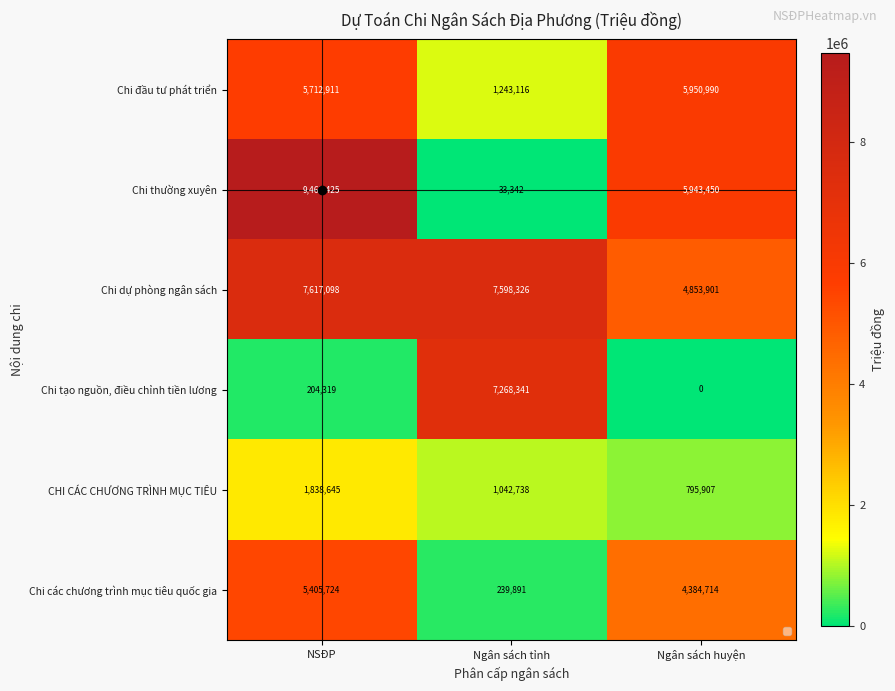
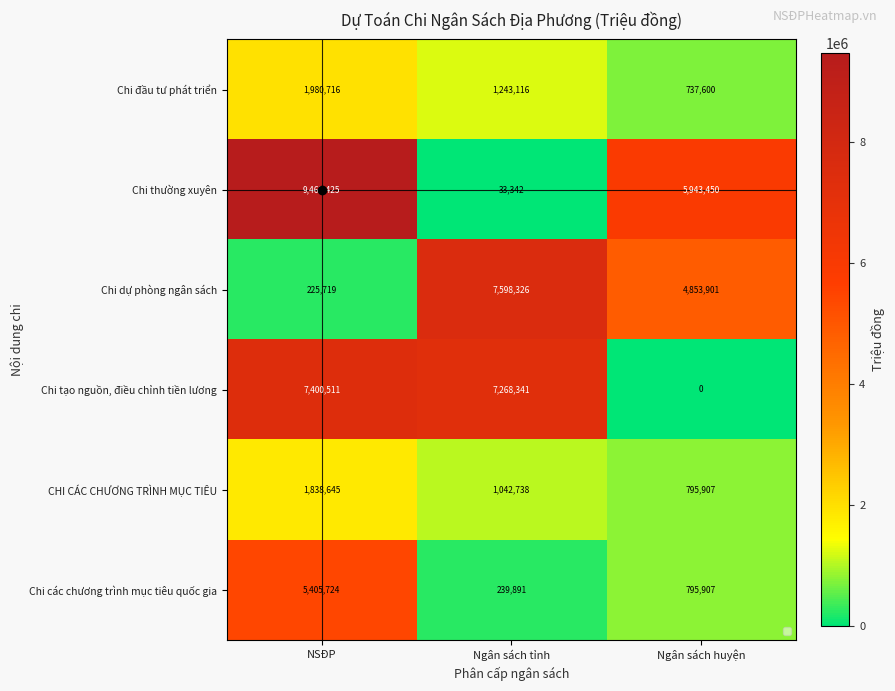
Chi đầu tư phát triển, NSĐP: 5,712,911 -> 1,980,716
Chi đầu tư phát triển, Ngân sách huyện: 5,950,990 -> 737,600
Chi dự phòng ngân sách, NSĐP: 7,617,098 -> 225,719
Chi tạo nguồn, điều chỉnh tiền lương, NSĐP: 204,319 -> 7,400,511
Chi các chương trình mục tiêu quốc gia, Ngân sách huyện: 4,384,714 -> 795,907
